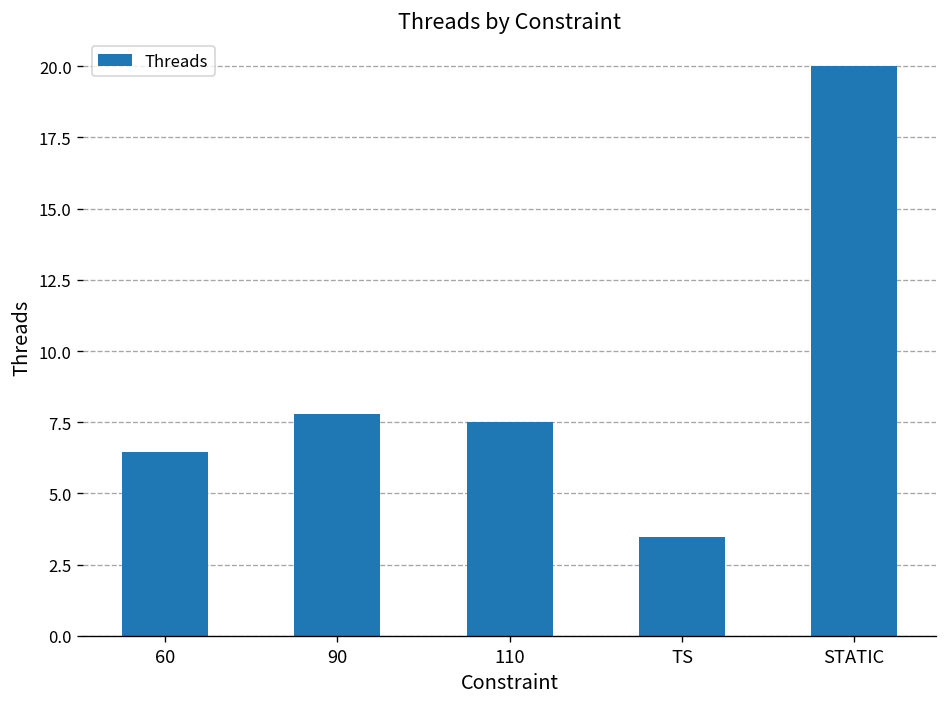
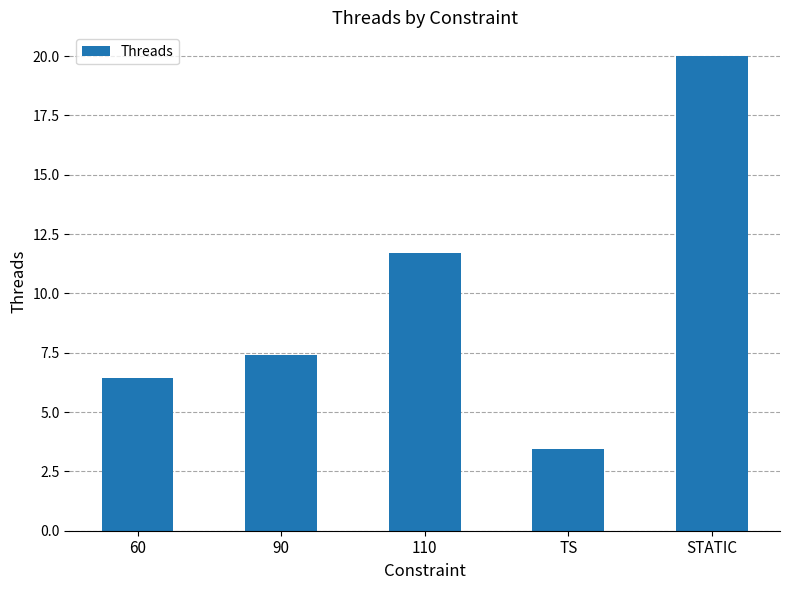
90: 7.8 -> 7.4
110: 7.5 -> 11.7
